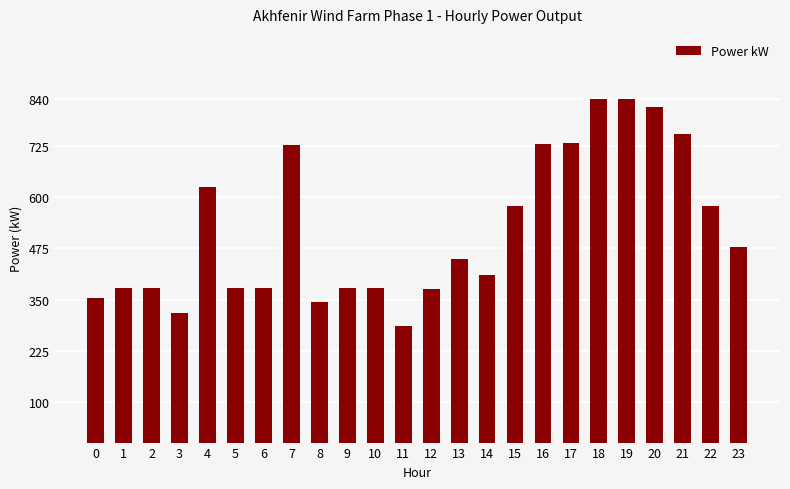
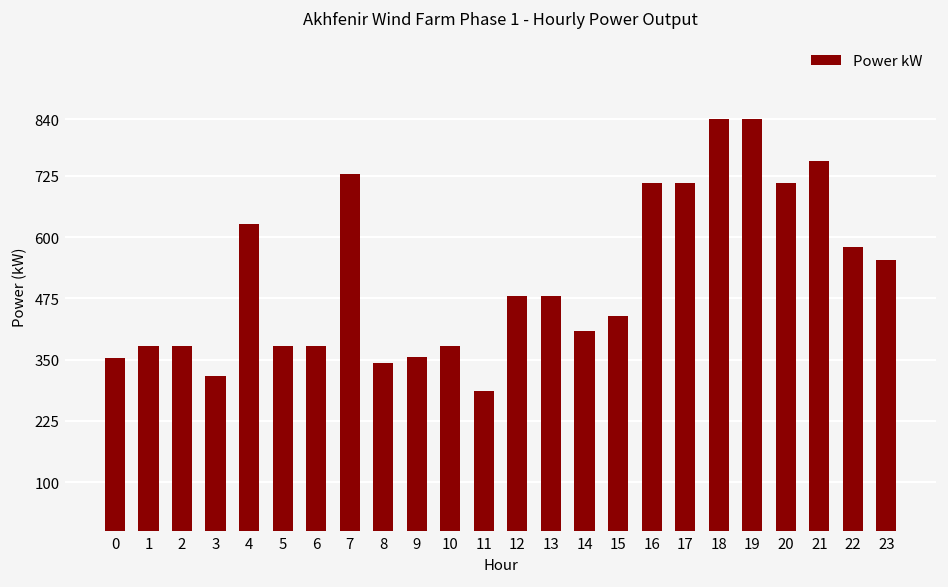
9: 380 -> 360
12: 380 -> 480
13: 450 -> 480
15: 580 -> 440
16: 730 -> 710
17: 730 -> 710
20: 820 -> 710
23: 480 -> 550
